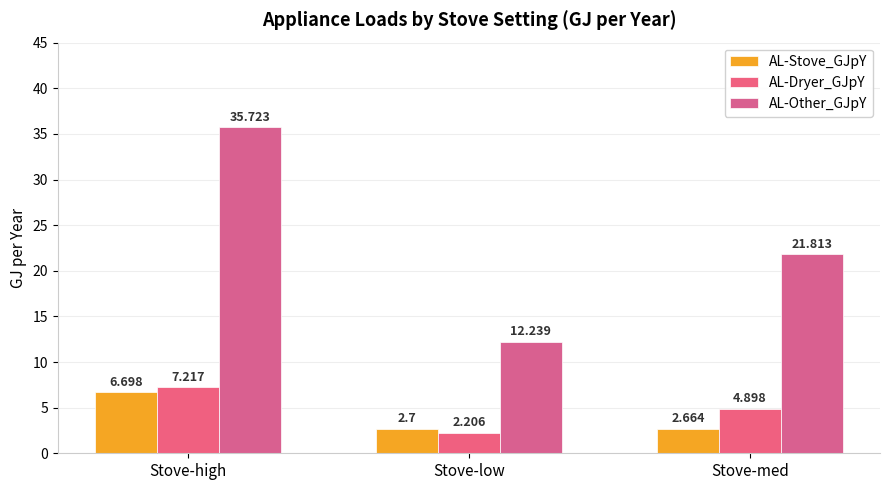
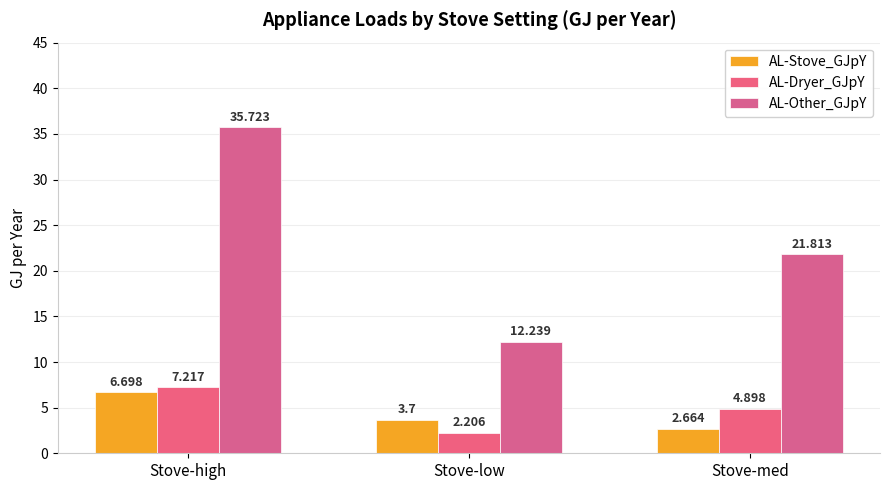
AL-Stove_GJpY, Stove-low: 2.7 -> 3.7
